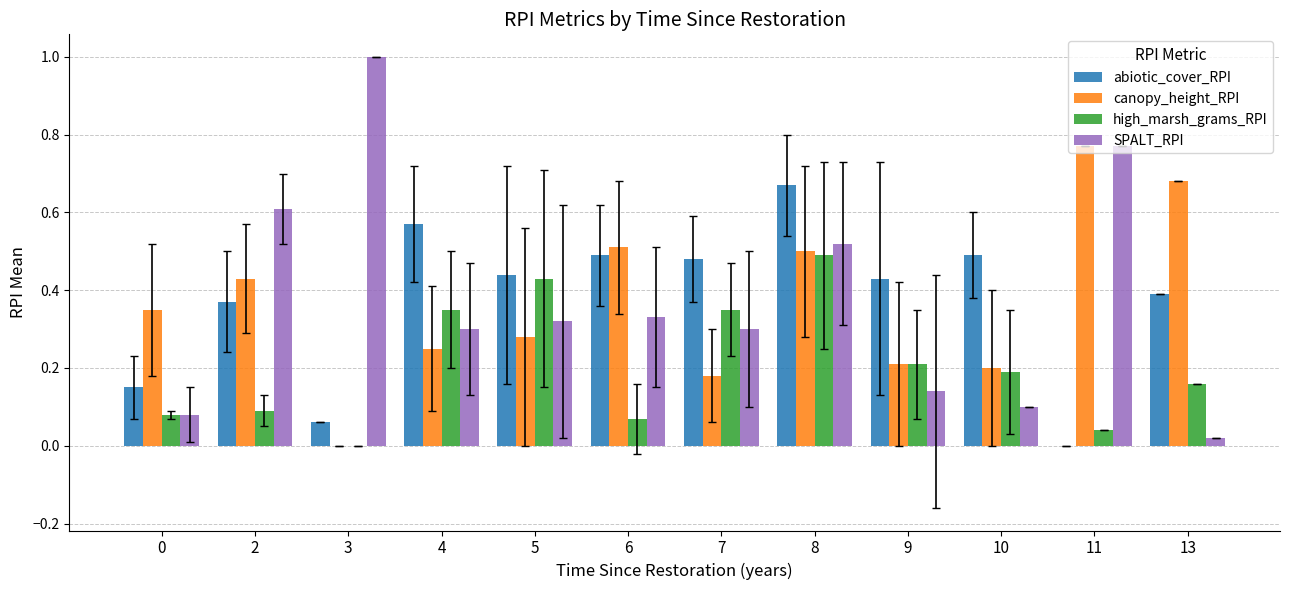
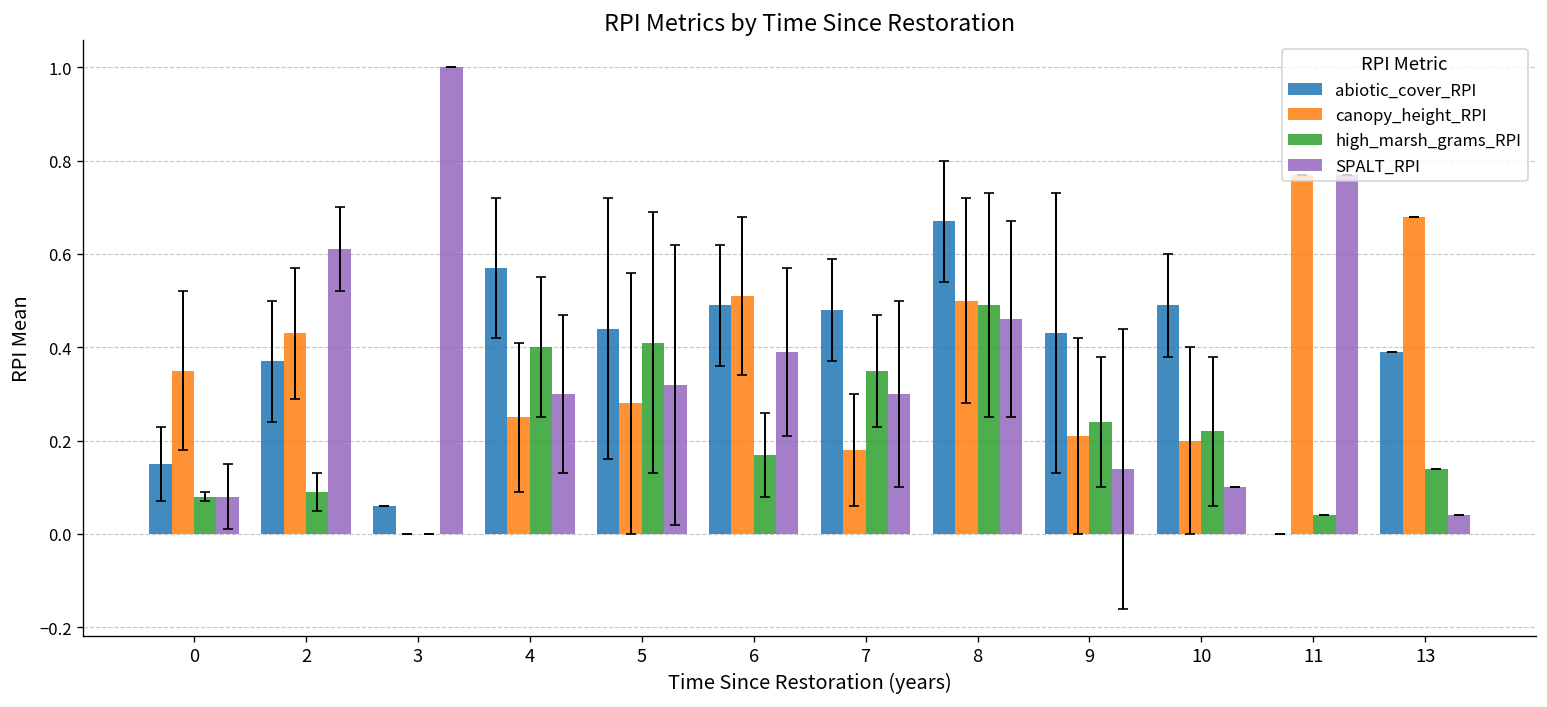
high_marsh_grams_RPI, 4: 0.35 -> 0.40
high_marsh_grams_RPI, 5: 0.43 -> 0.41
high_marsh_grams_RPI, 6: 0.07 -> 0.17
SPALT_RPI, 6: 0.33 -> 0.39
SPALT_RPI, 8: 0.52 -> 0.46
high_marsh_grams_RPI, 9: 0.21 -> 0.24
high_marsh_grams_RPI, 10: 0.19 -> 0.22
high_marsh_grams_RPI, 13: 0.16 -> 0.14
SPALT_RPI, 13: 0.02 -> 0.04
